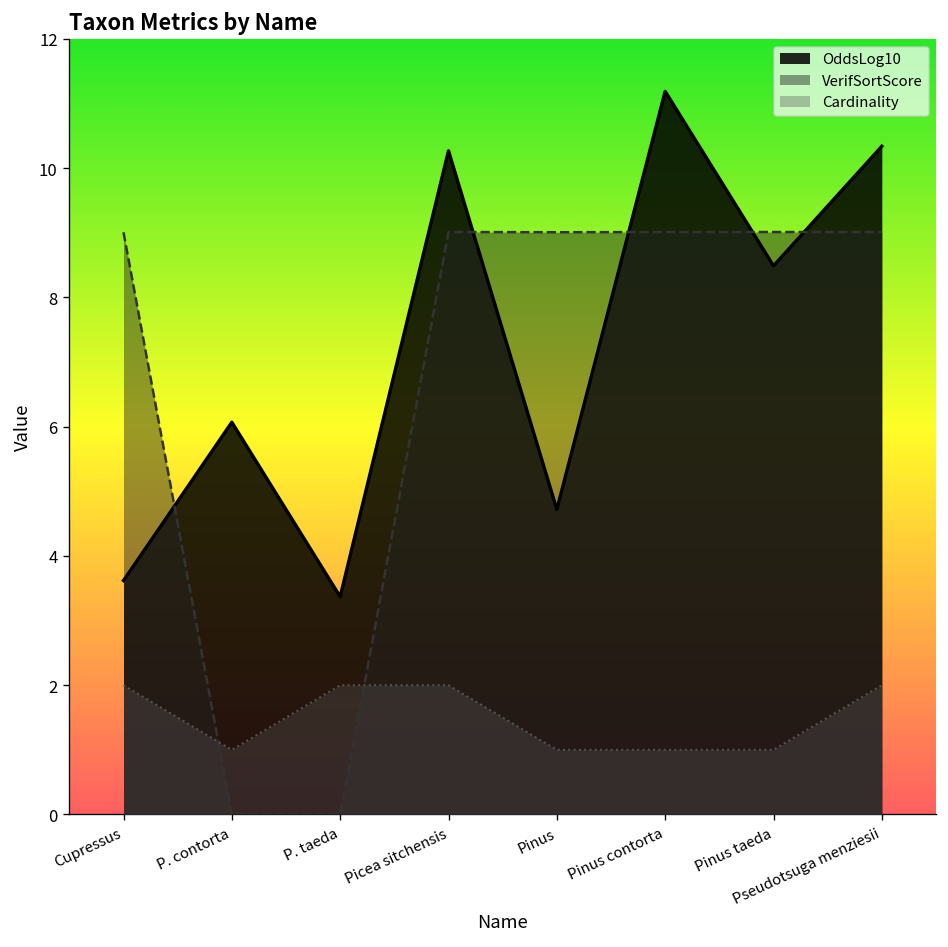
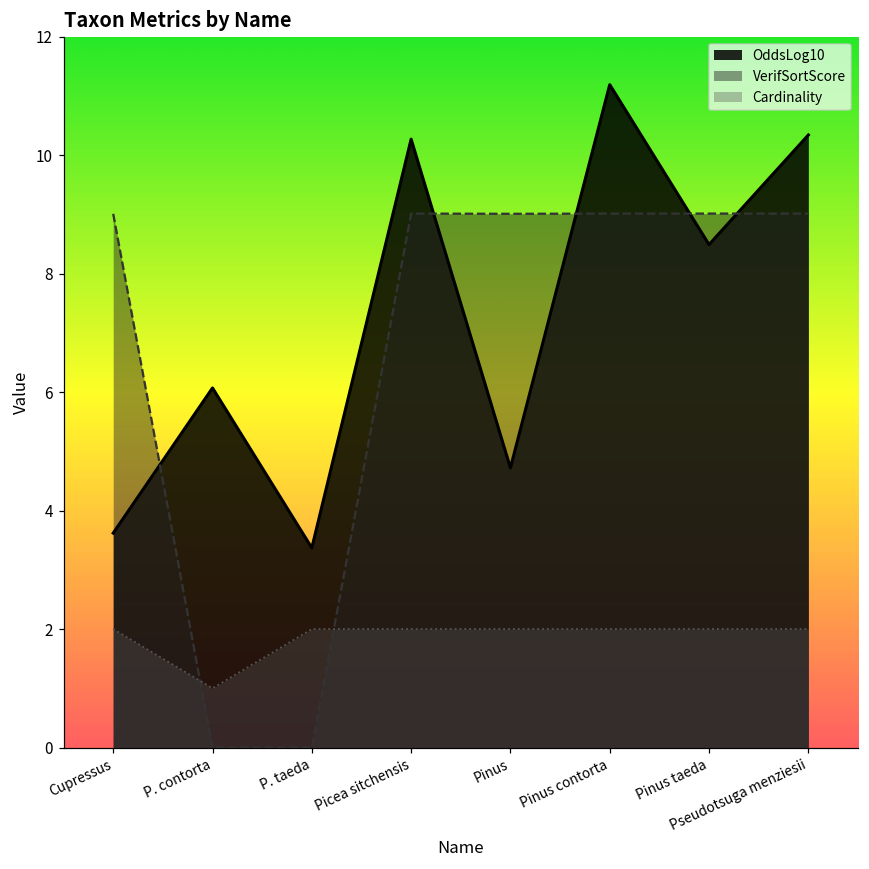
Cardinality, Pinus: 1 -> 2
Cardinality, Pinus contorta: 1 -> 2
Cardinality, Pinus taeda: 1 -> 2
